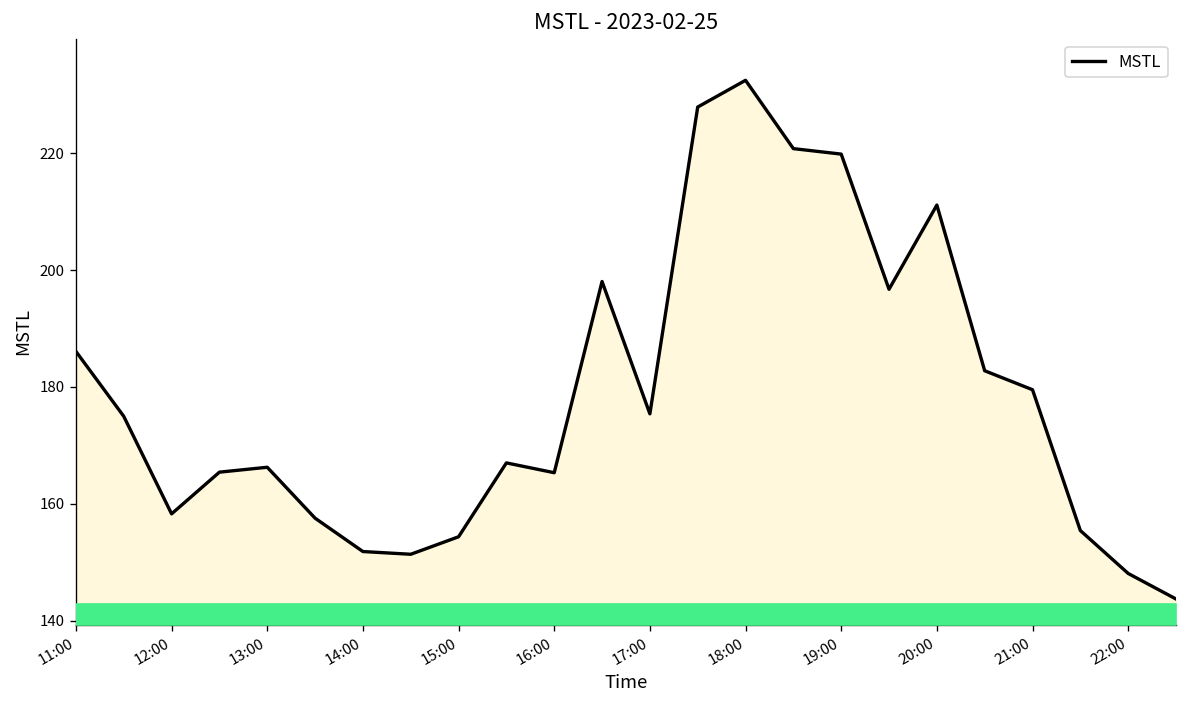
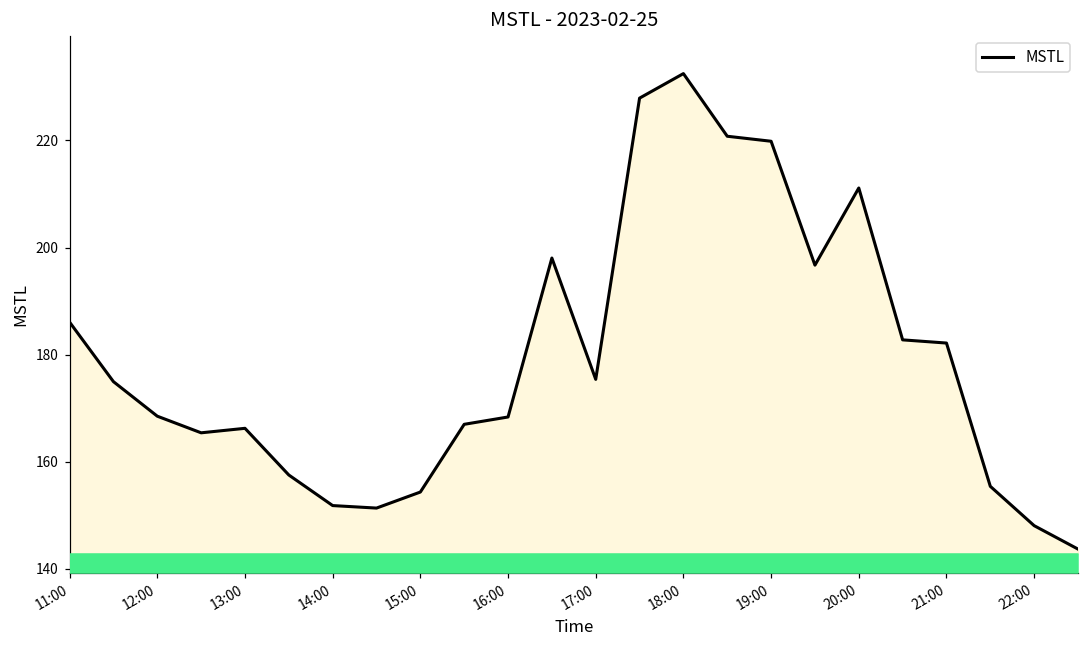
MSTL, 12:00: 158 -> 169
MSTL, 16:00: 165 -> 168
MSTL, 21:00: 180 -> 182
